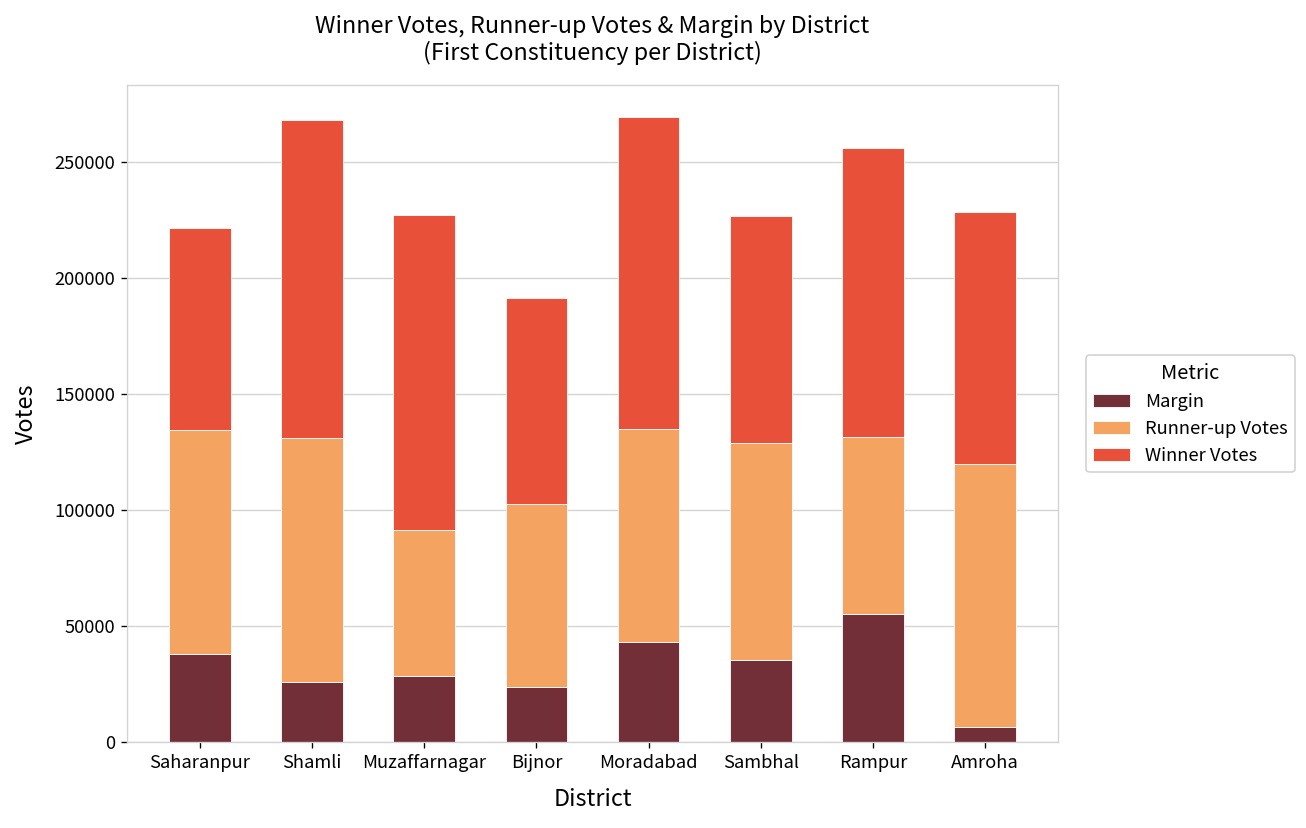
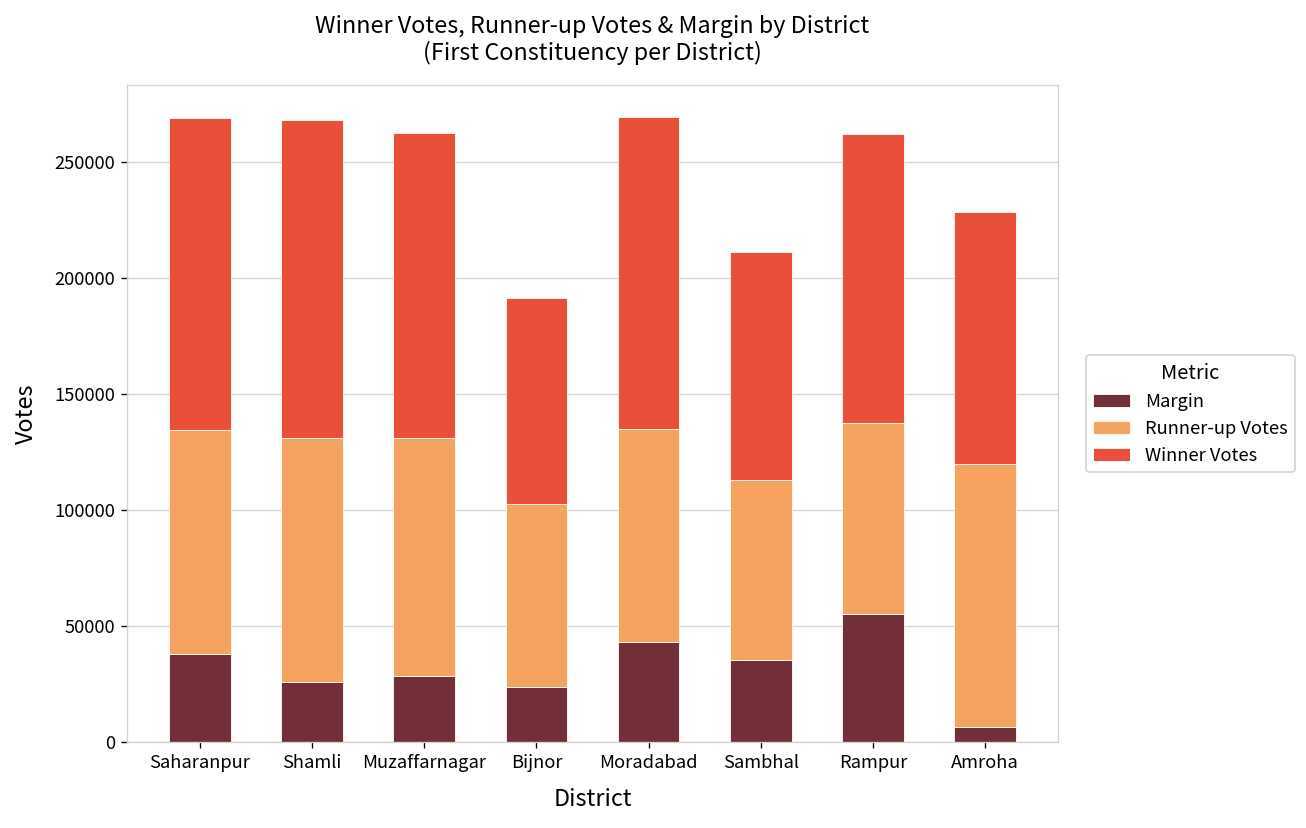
Winner Votes, Saharanpur: 87000 -> 135000
Runner-up Votes, Muzaffarnagar: 63000 -> 103000
Winner Votes, Muzaffarnagar: 136000 -> 131000
Runner-up Votes, Sambhal: 93000 -> 78000
Runner-up Votes, Rampur: 76000 -> 82000
